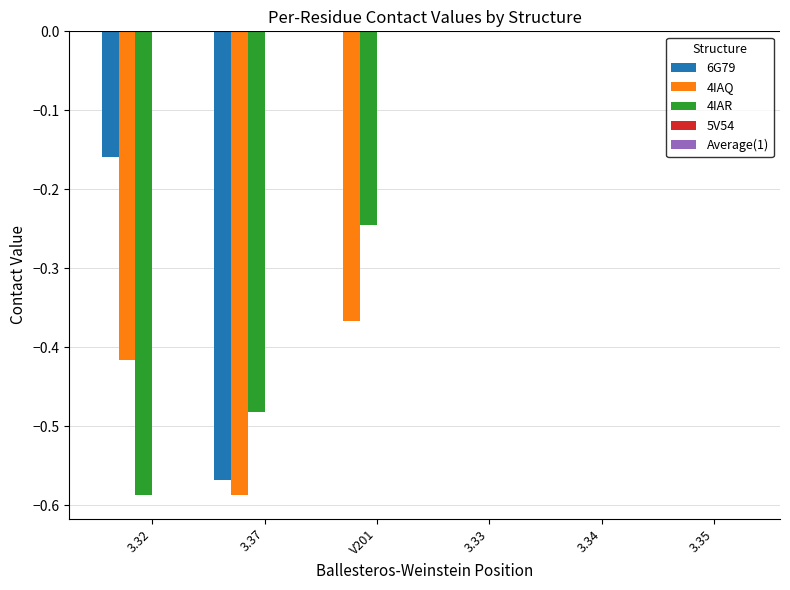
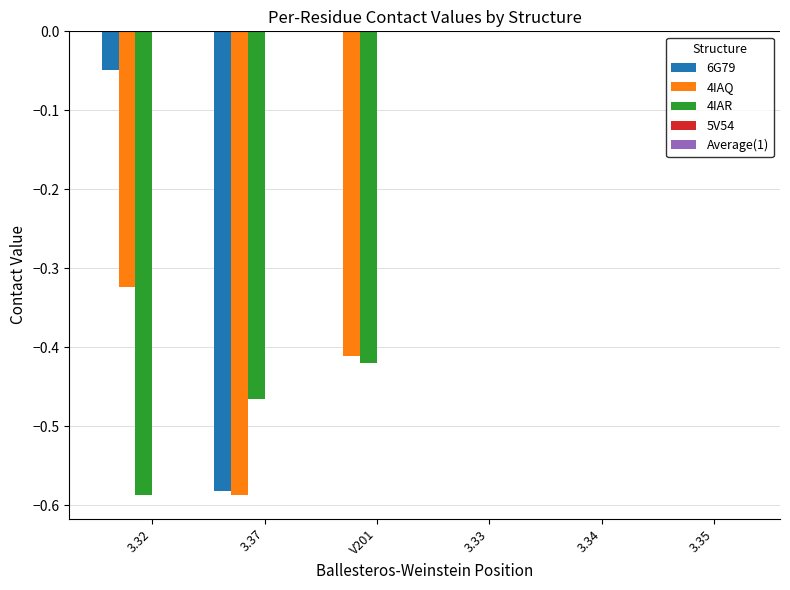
6G79, 3.32: -0.16 -> -0.05
4IAQ, 3.32: -0.42 -> -0.32
6G79, 3.37: -0.57 -> -0.58
4IAR, 3.37: -0.48 -> -0.47
4IAQ, V201: -0.37 -> -0.41
4IAR, V201: -0.25 -> -0.42
